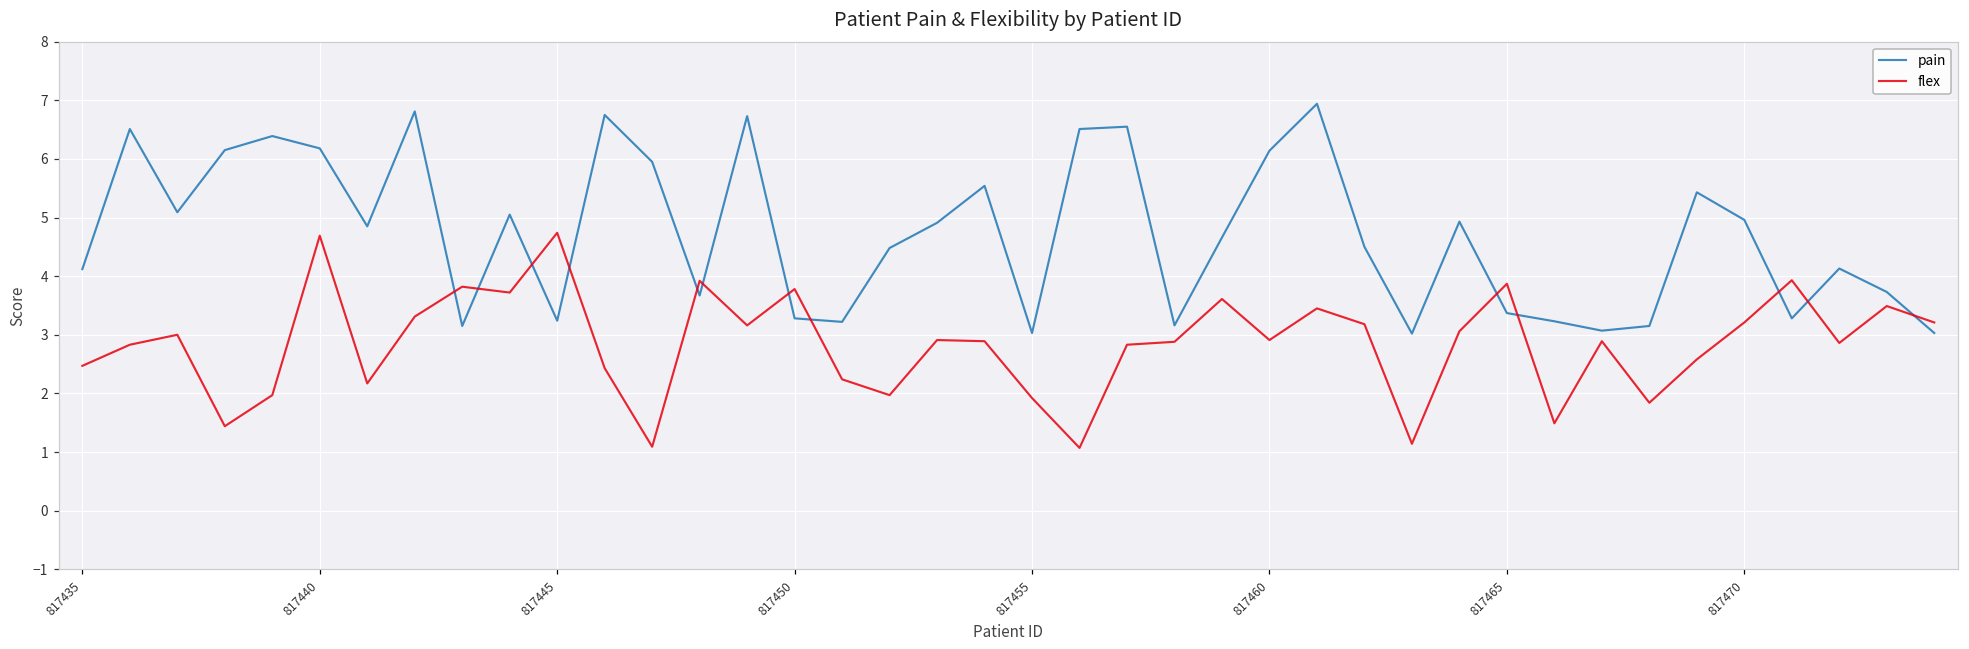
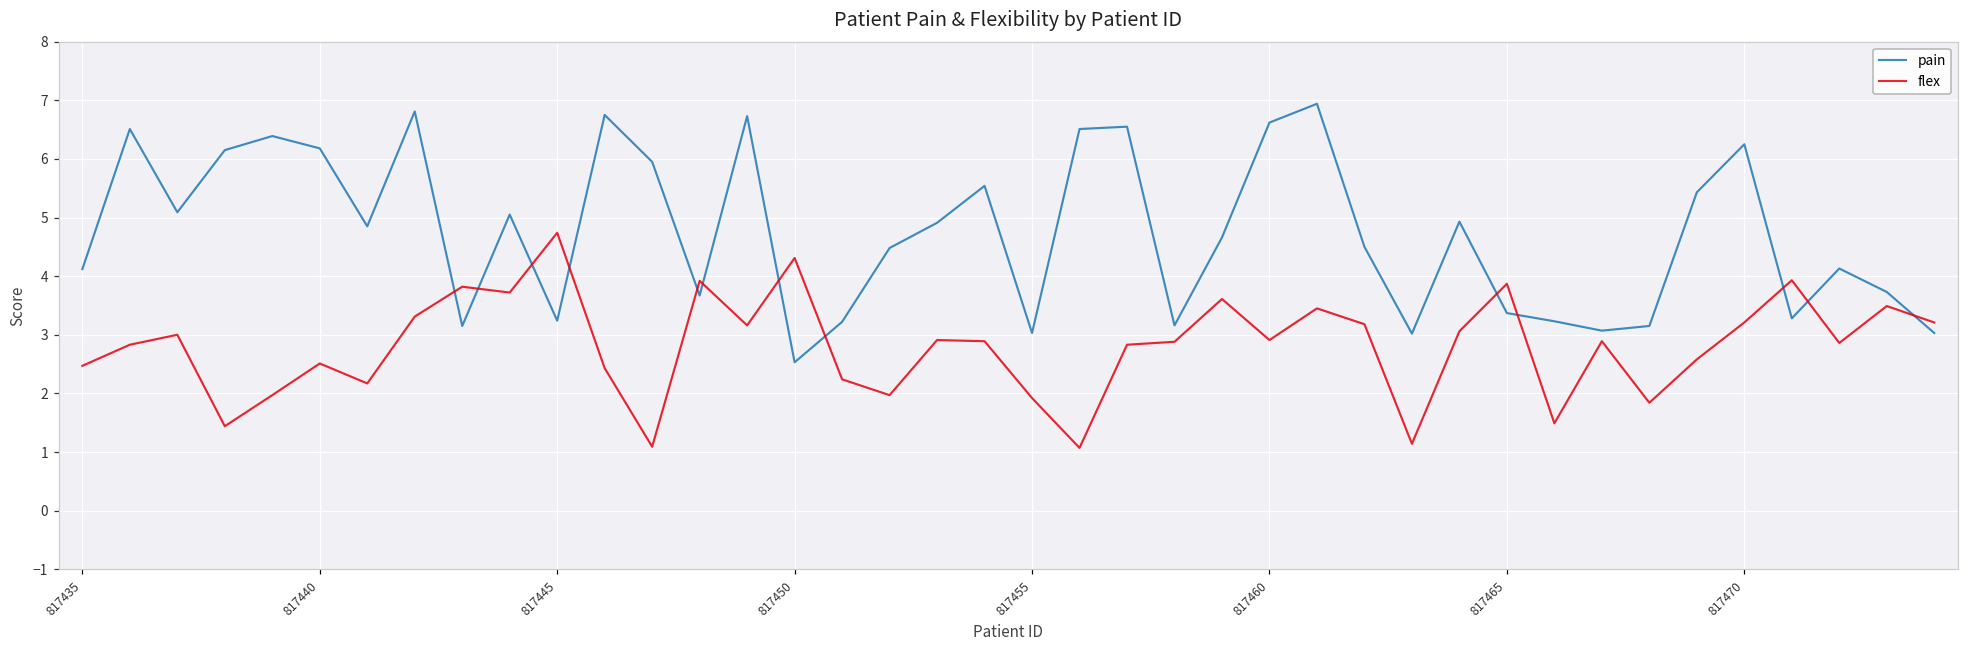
flex, 817440: 4.7 -> 2.5
pain, 817450: 3.3 -> 2.5
flex, 817450: 3.8 -> 4.3
pain, 817460: 6.1 -> 6.6
pain, 817470: 5.0 -> 6.3
